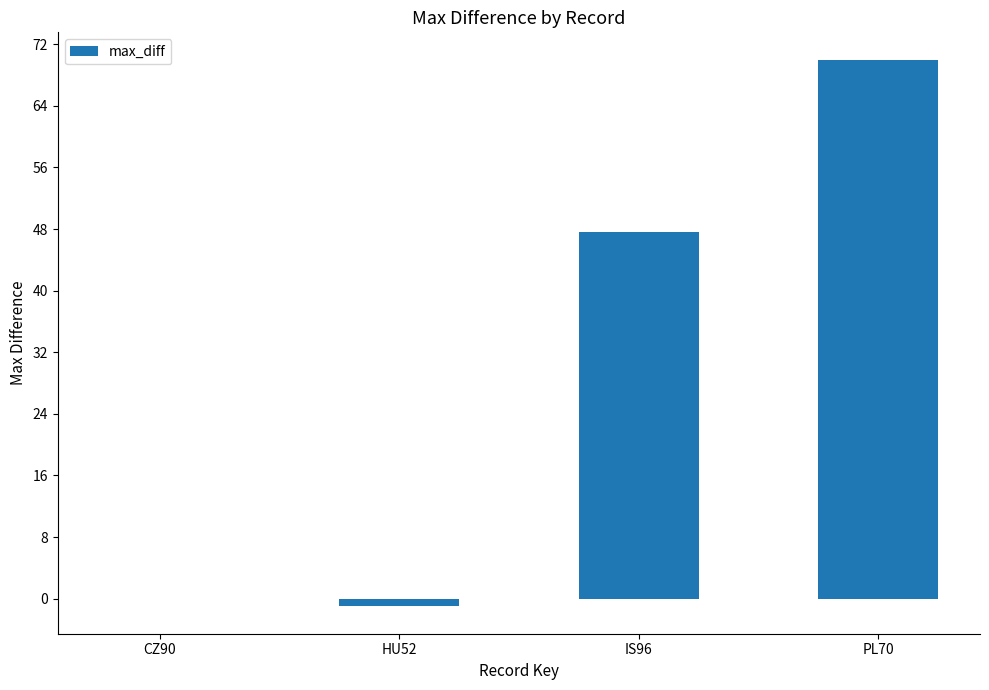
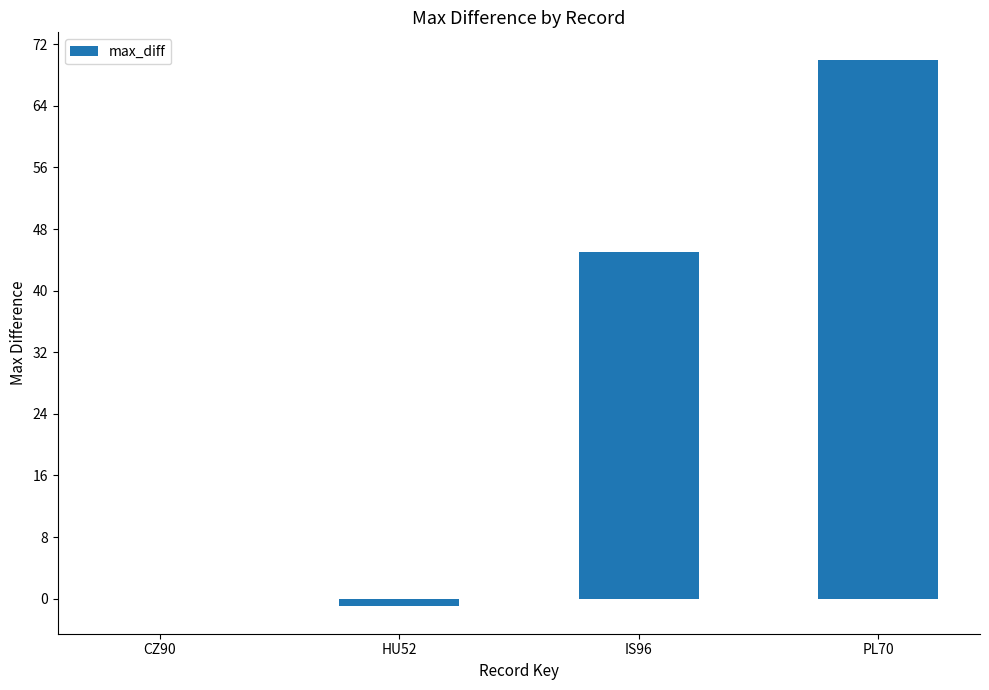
IS96: 48 -> 45
